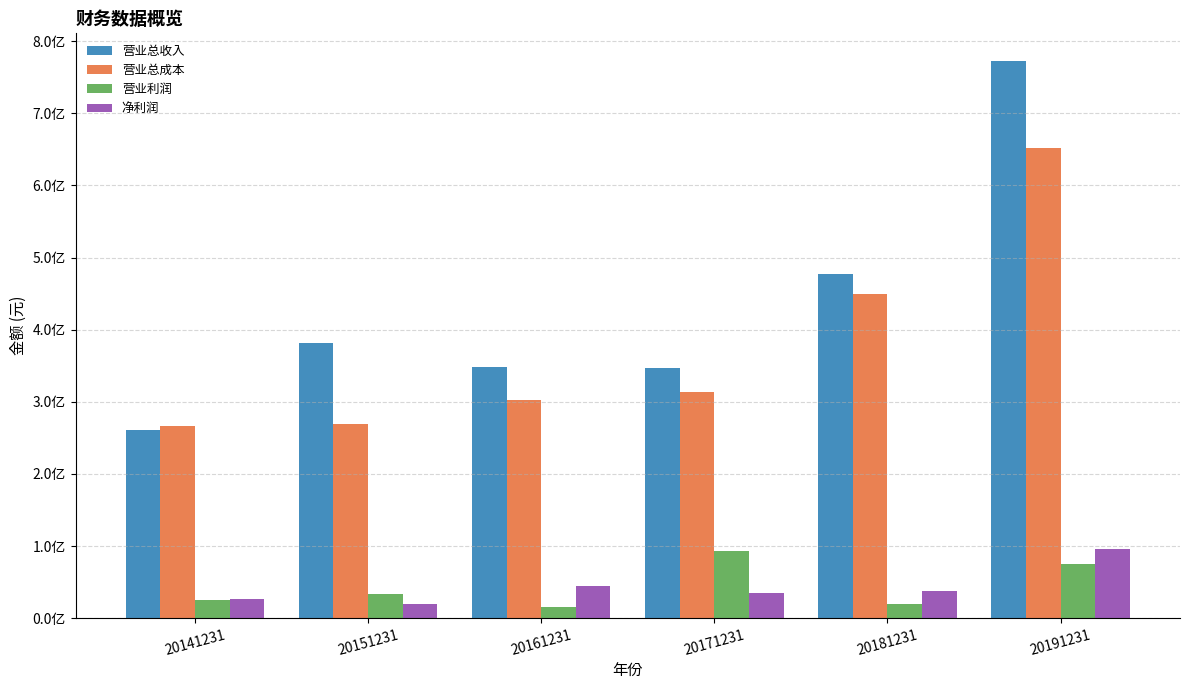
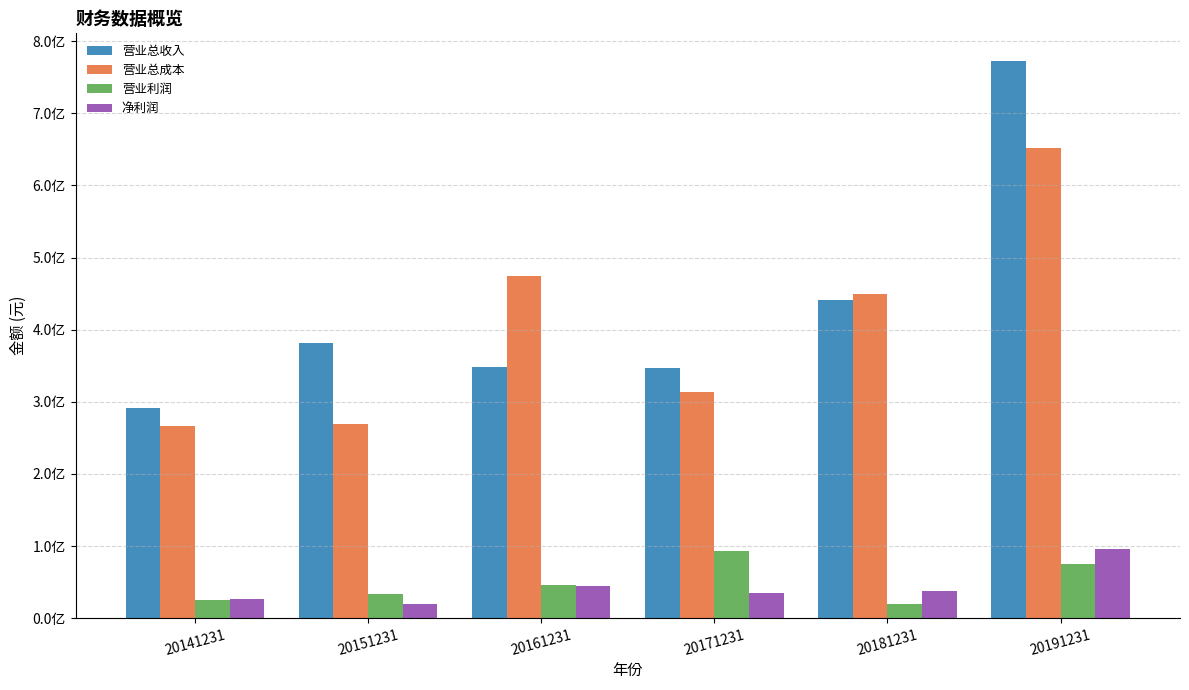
营业总收入, 20141231: 2.6亿 -> 2.9亿
营业总成本, 20161231: 3.0亿 -> 4.7亿
营业利润, 20161231: 0.2亿 -> 0.5亿
营业总收入, 20181231: 4.8亿 -> 4.4亿
